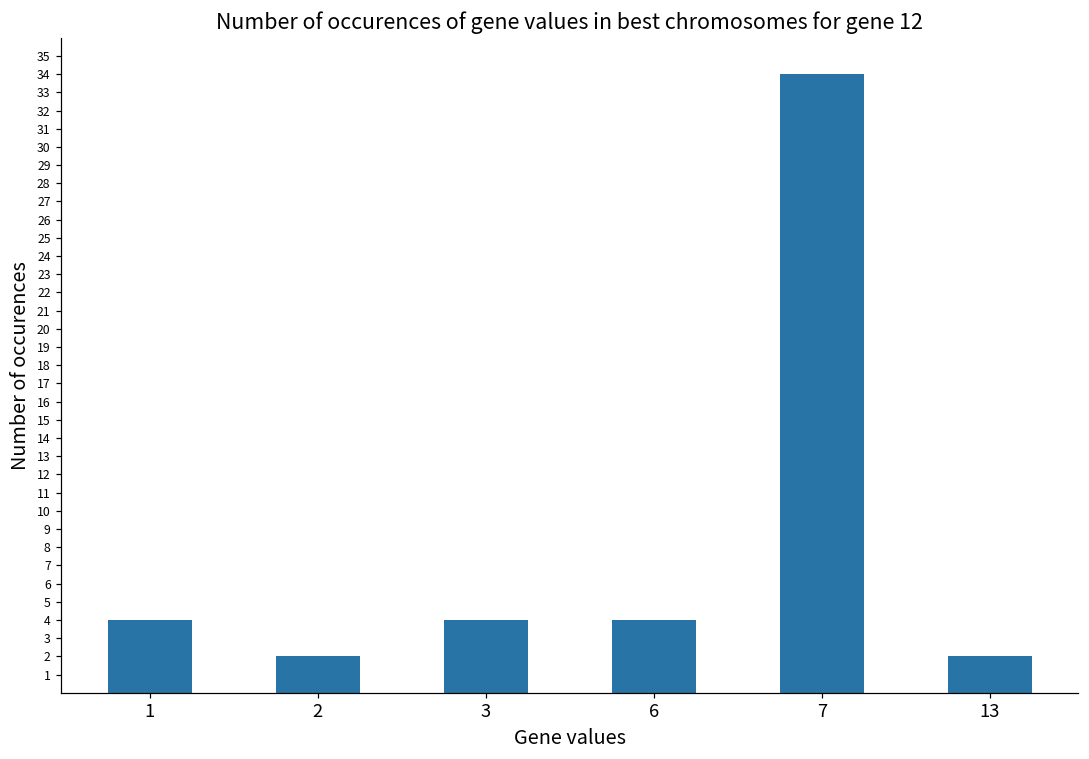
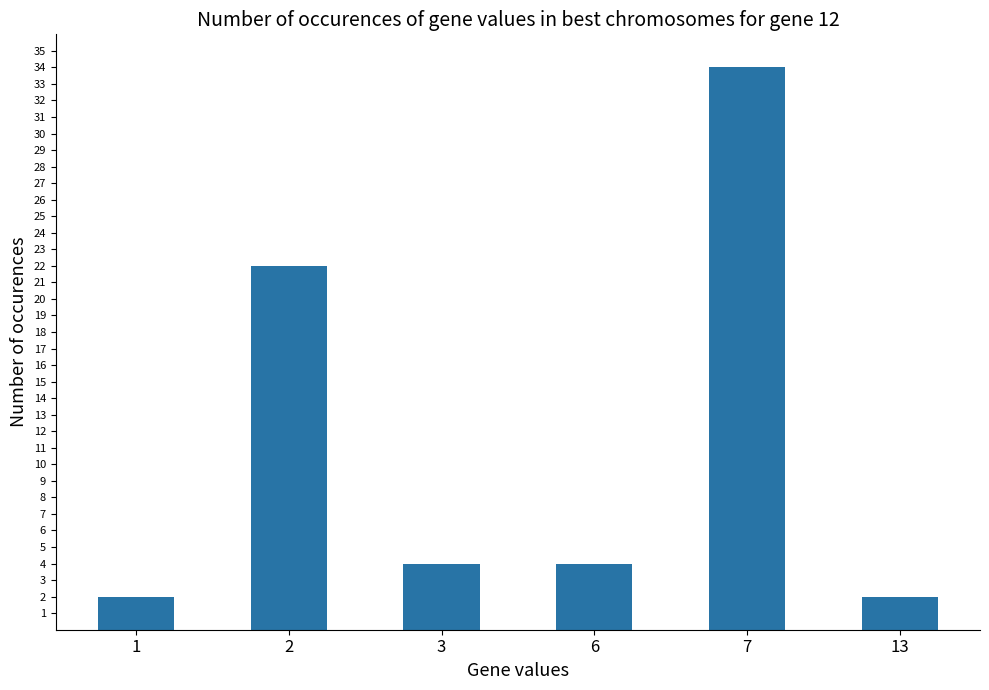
1: 4 -> 2
2: 2 -> 22
